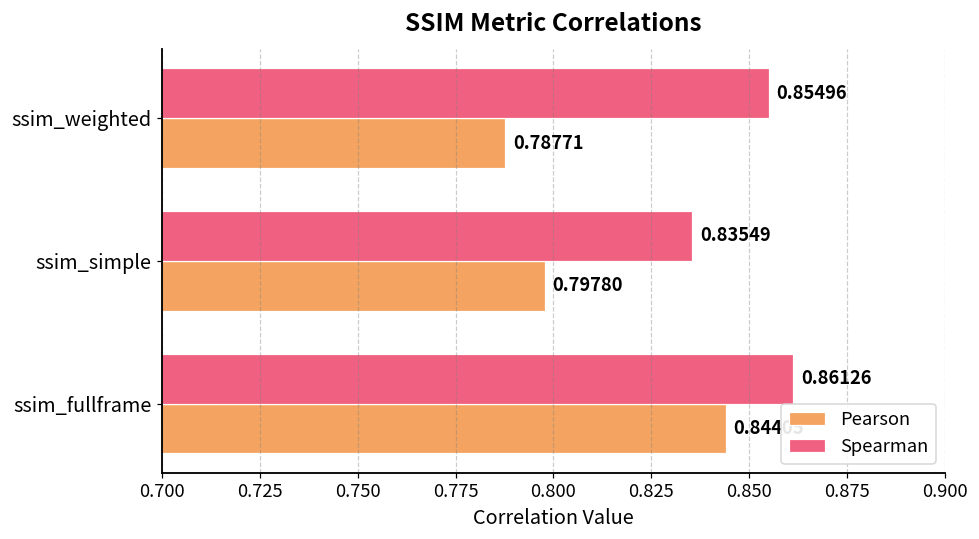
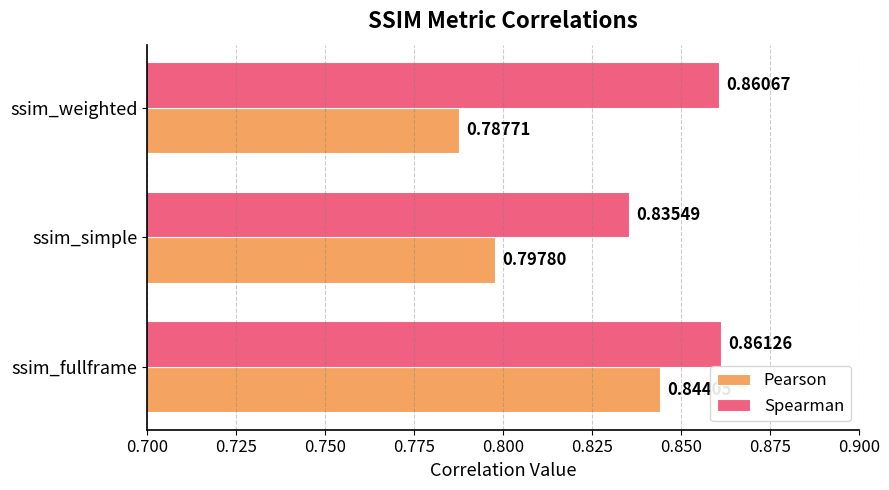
Spearman, ssim_weighted: 0.85496 -> 0.86067
